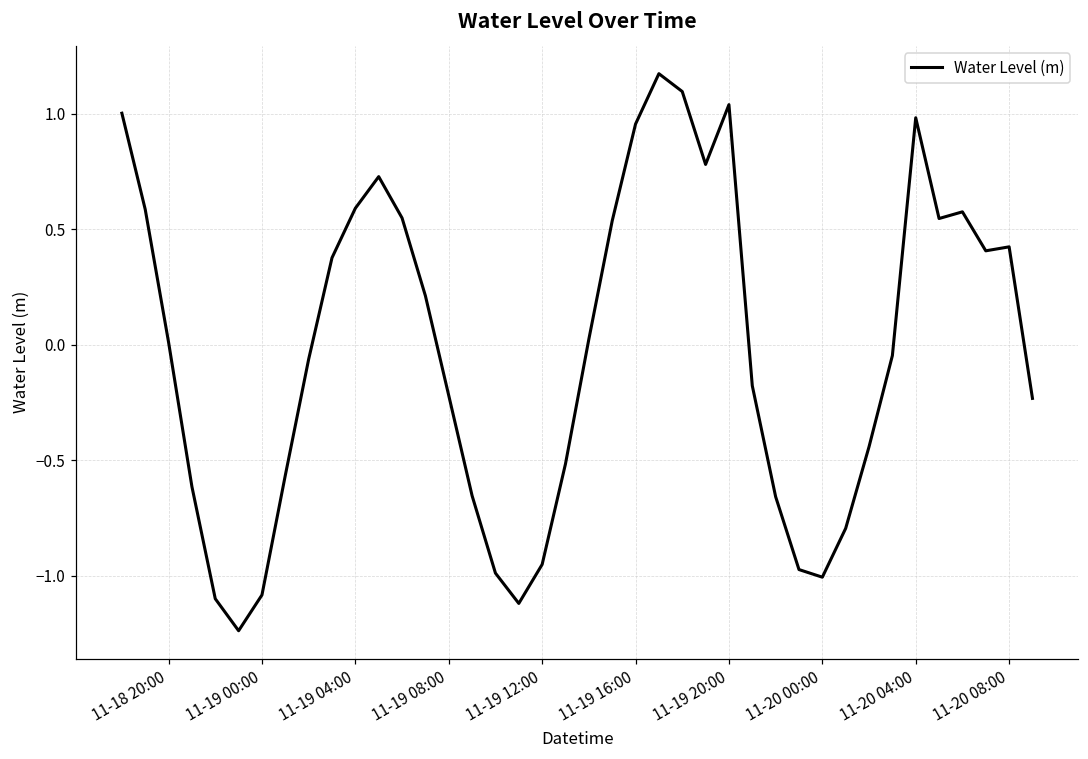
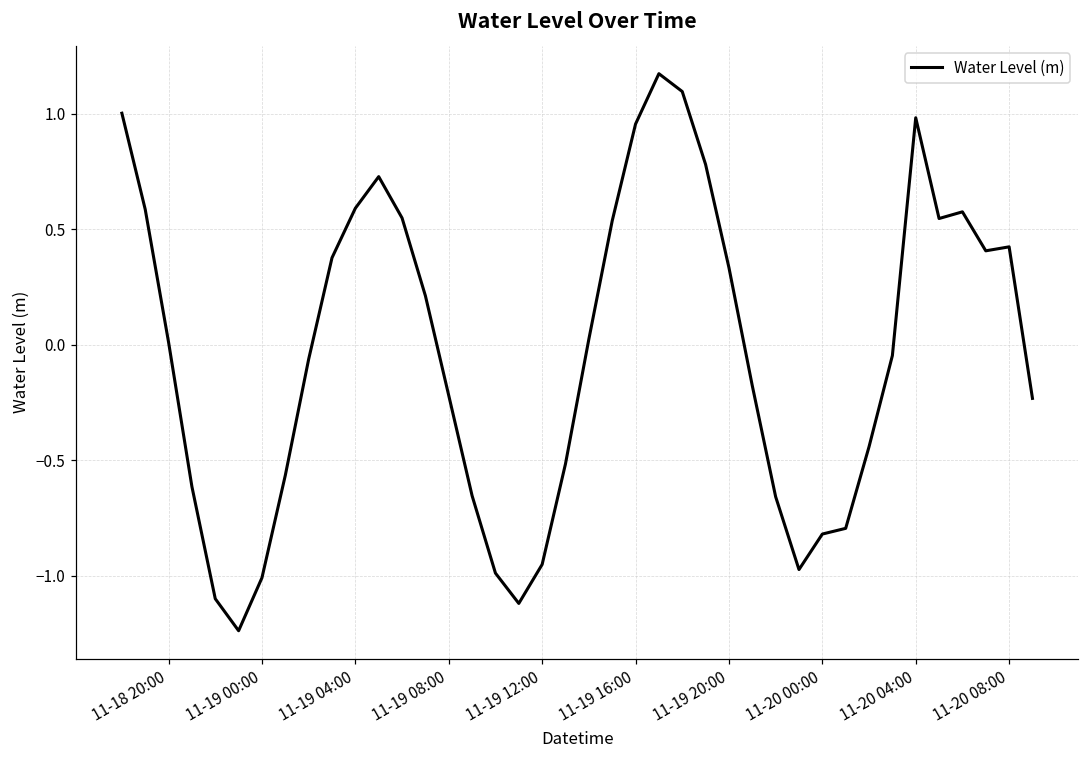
11-19 00:00: -1.08 -> -1.01
11-19 20:00: 1.04 -> 0.33
11-20 00:00: -1.01 -> -0.82
